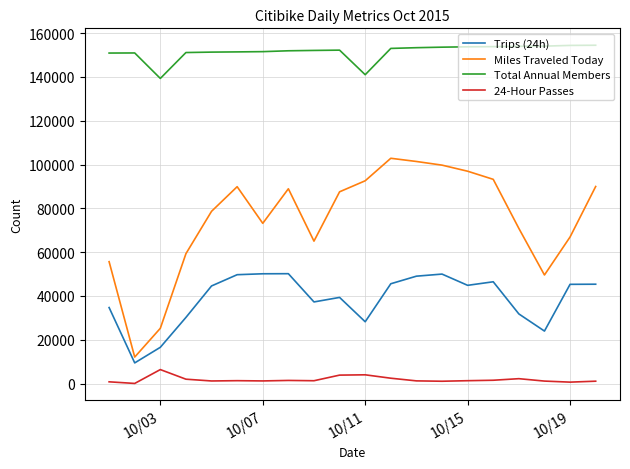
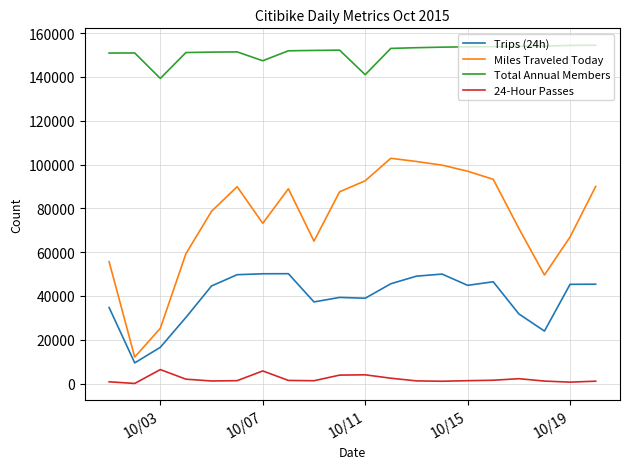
Total Annual Members, 10/07: 152000 -> 147000
24-Hour Passes, 10/07: 1000 -> 6000
Trips (24h), 10/11: 28000 -> 39000
